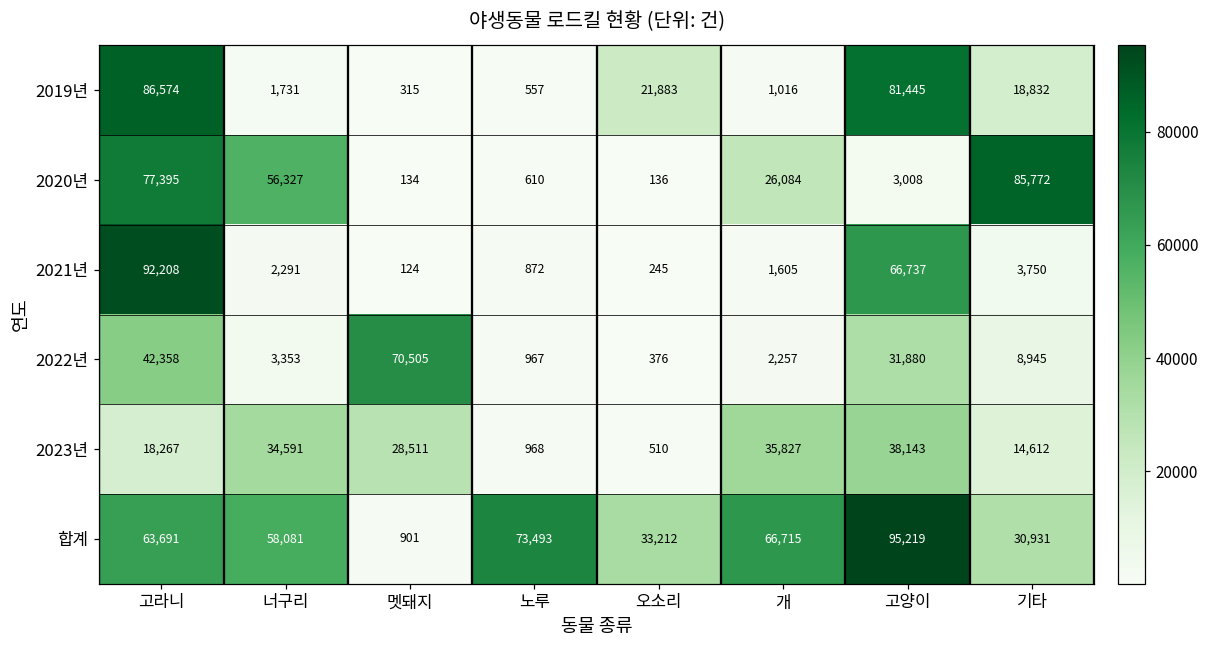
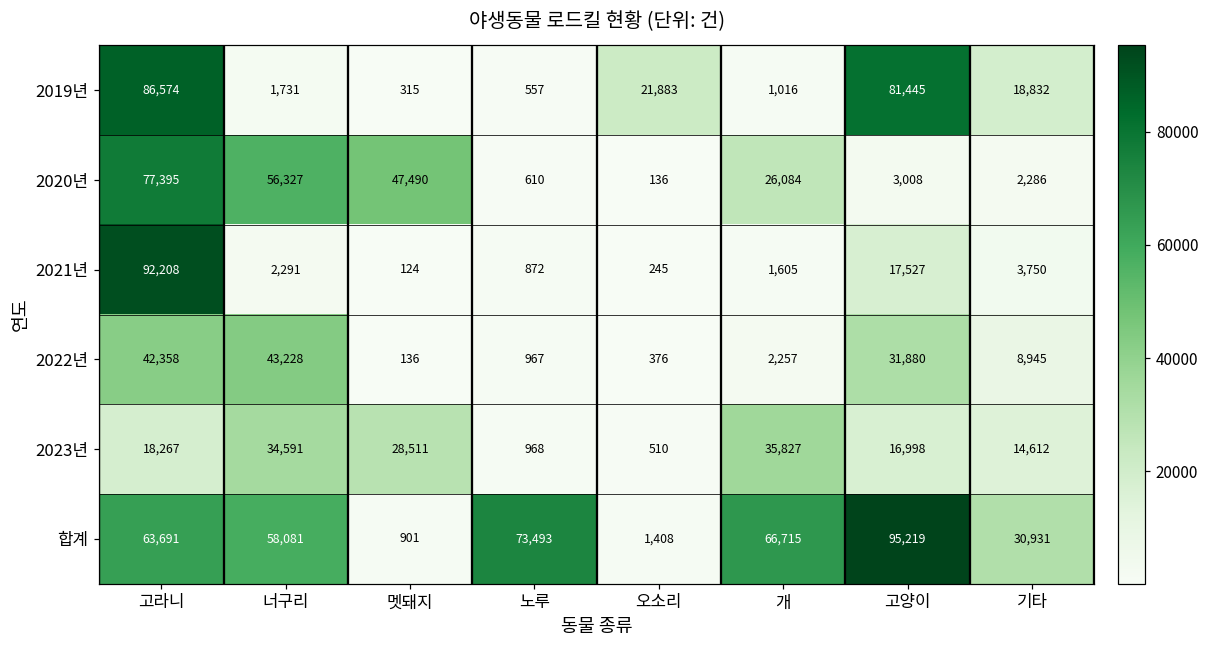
2020년, 멧돼지: 134 -> 47,490
2020년, 기타: 85,772 -> 2,286
2021년, 고양이: 66,737 -> 17,527
2022년, 너구리: 3,353 -> 43,228
2022년, 멧돼지: 70,505 -> 136
2023년, 고양이: 38,143 -> 16,998
합계, 오소리: 33,212 -> 1,408
